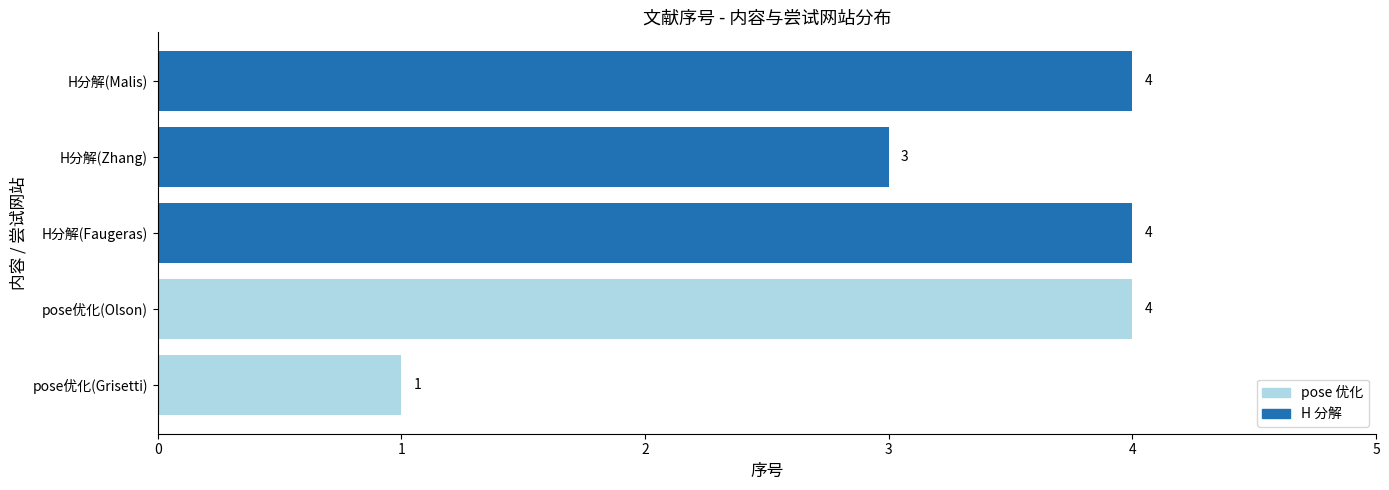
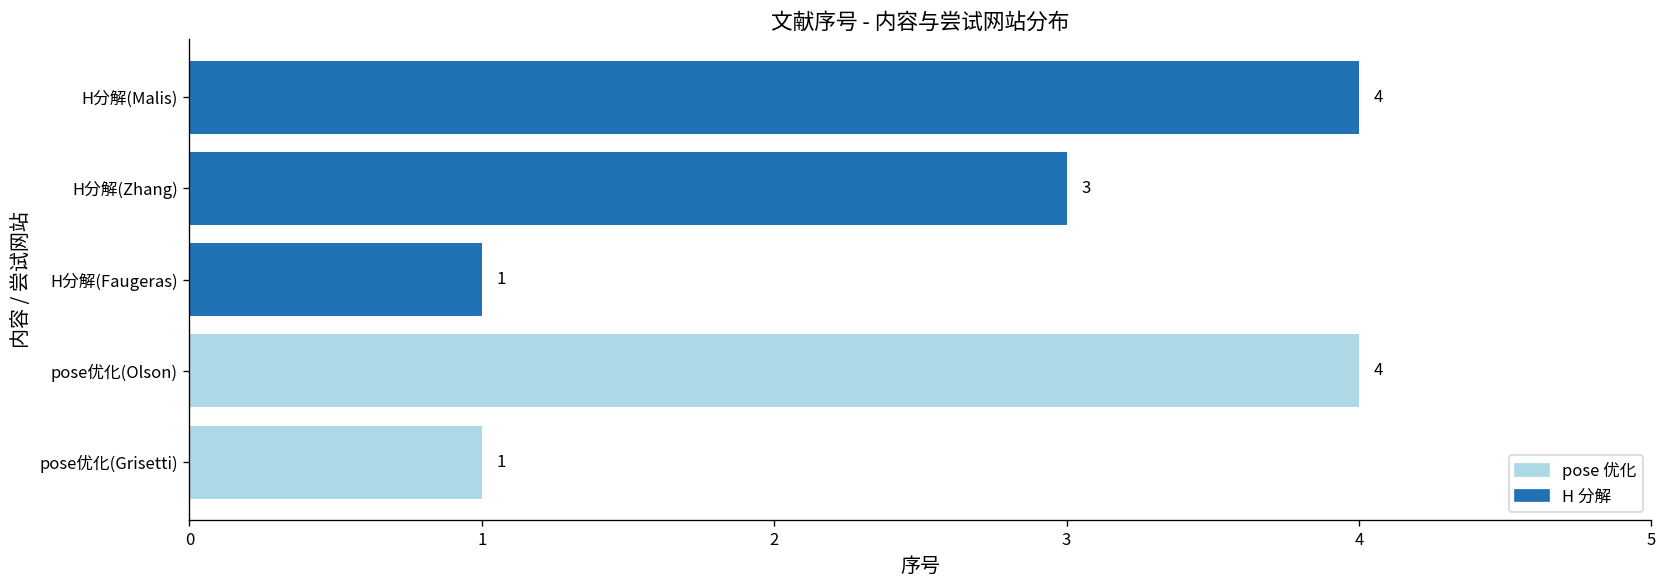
H分解(Faugeras): 4 -> 1
